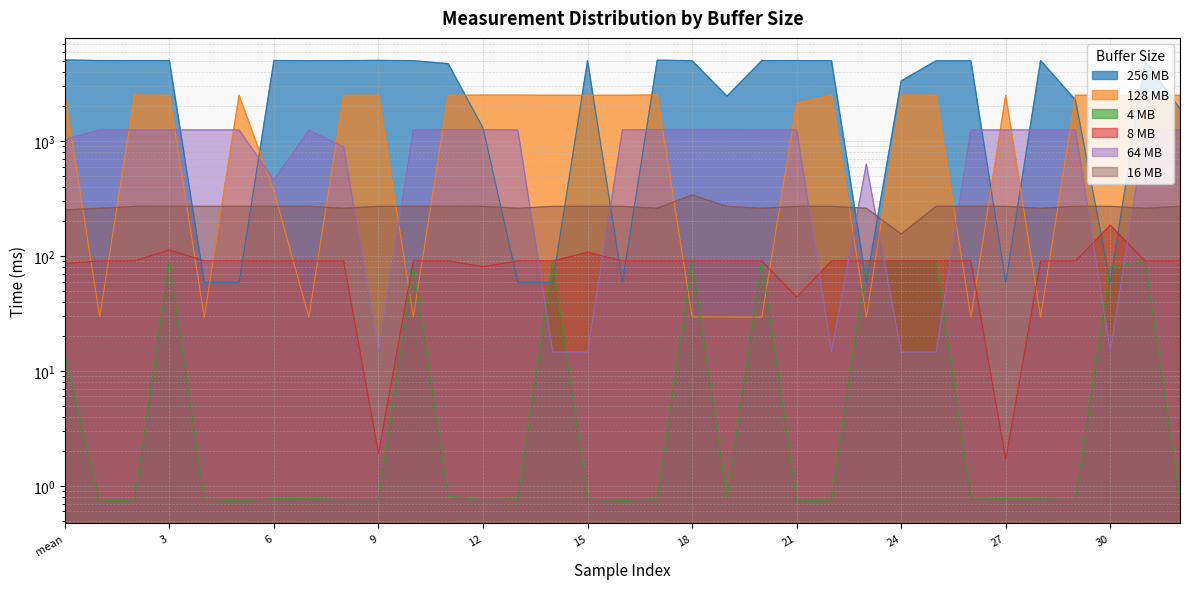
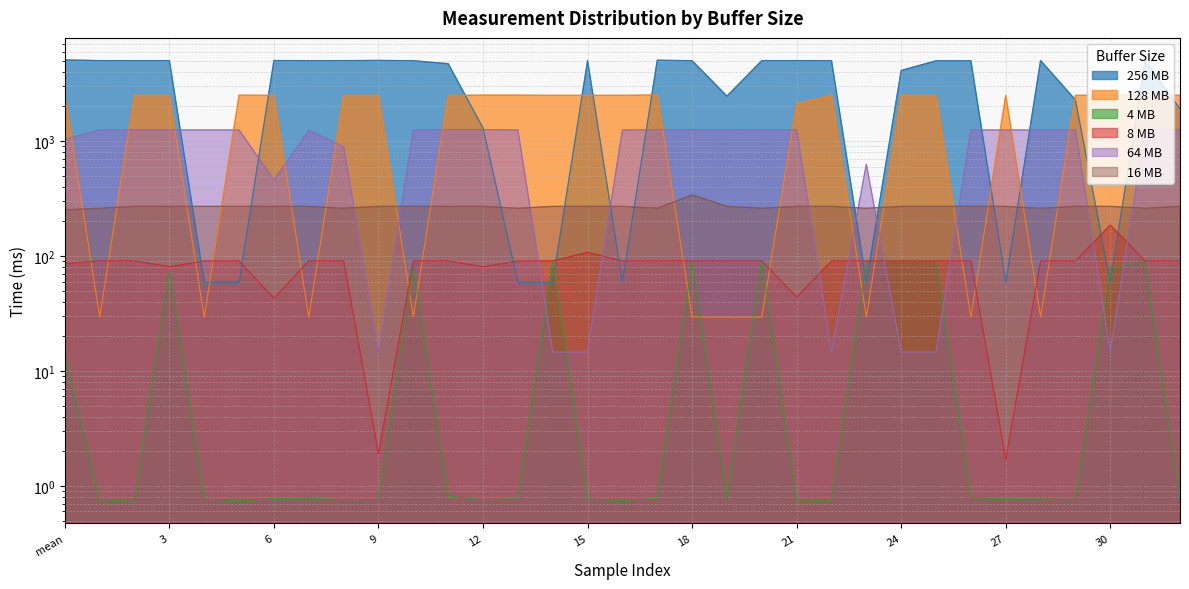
4 MB, 3: 90 -> 70
8 MB, 3: 110 -> 80
128 MB, 6: 370 -> 2500
8 MB, 6: 90 -> 43
256 MB, 24: 3300 -> 4100
16 MB, 24: 160 -> 270
